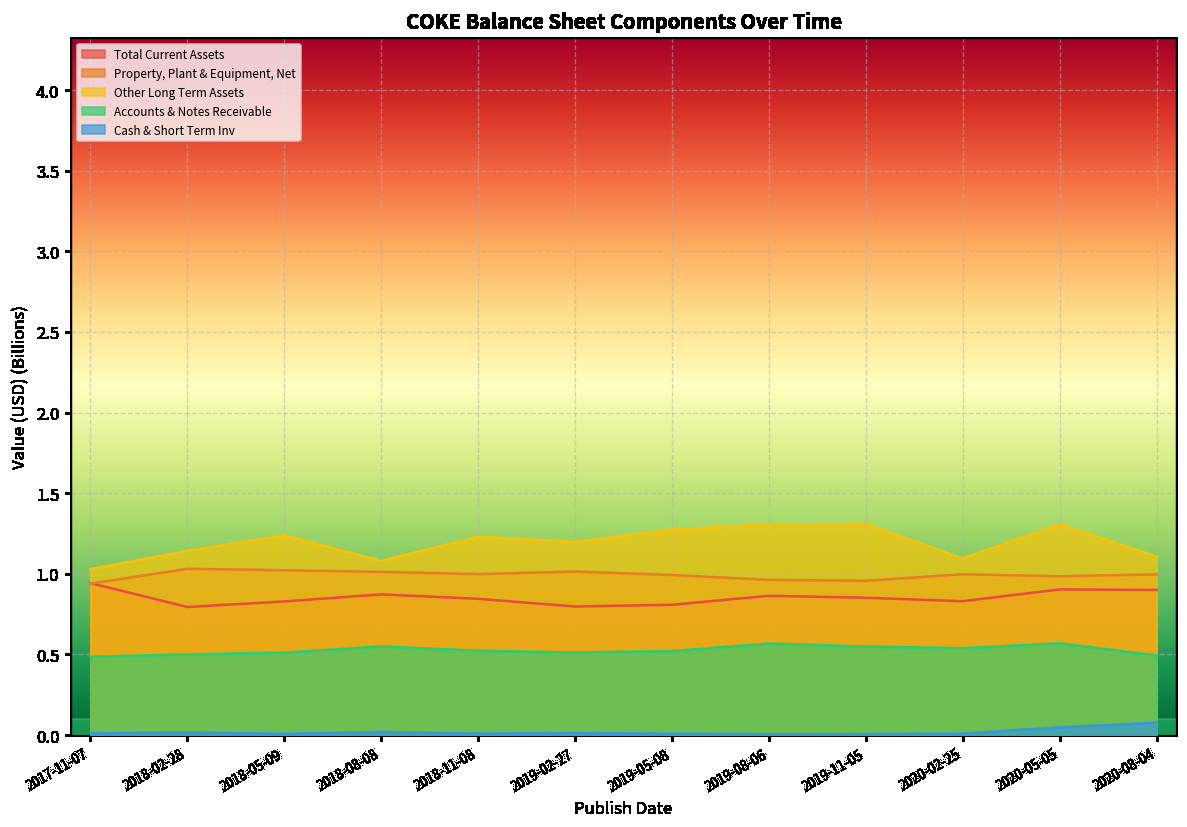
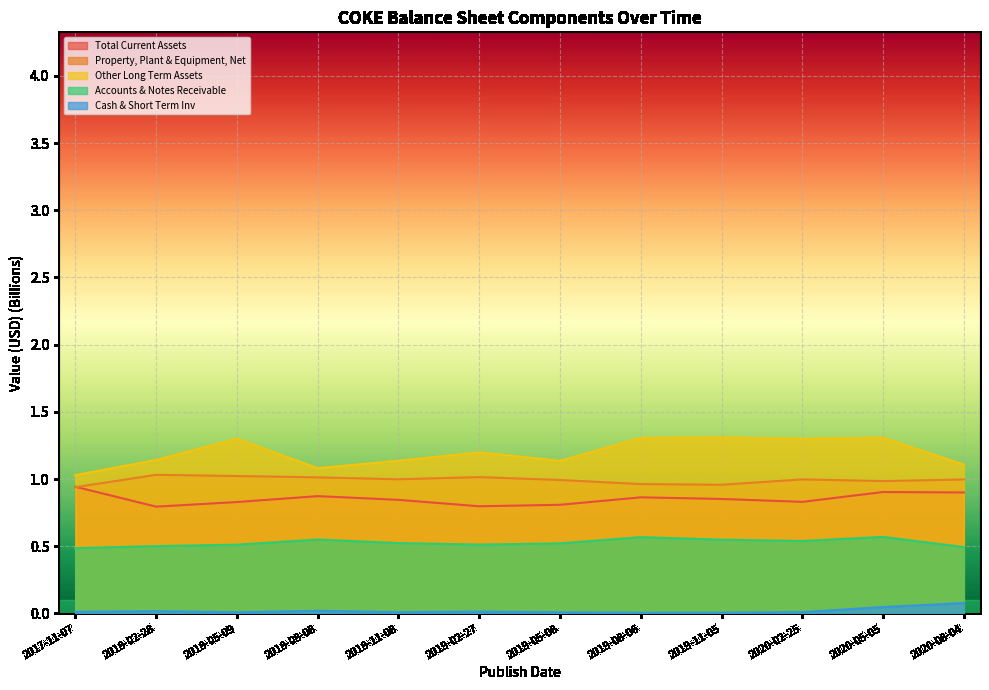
Other Long Term Assets, 2018-05-09: 1.24 -> 1.30
Other Long Term Assets, 2018-11-08: 1.23 -> 1.14
Other Long Term Assets, 2019-05-08: 1.27 -> 1.13
Other Long Term Assets, 2020-02-25: 1.10 -> 1.30
